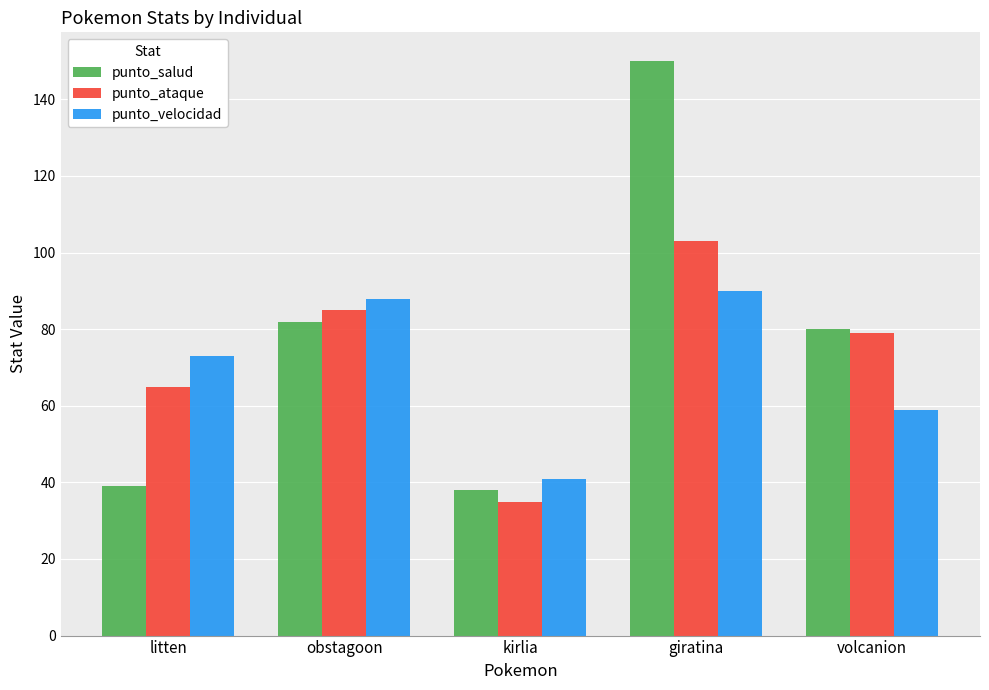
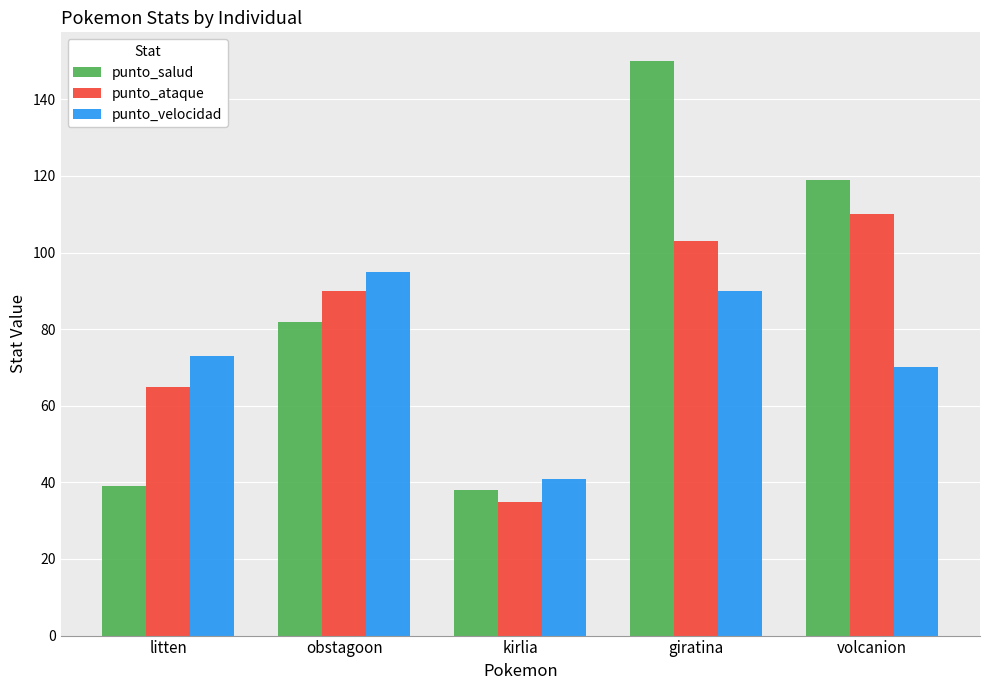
punto_ataque, obstagoon: 85 -> 90
punto_velocidad, obstagoon: 88 -> 95
punto_salud, volcanion: 80 -> 119
punto_ataque, volcanion: 79 -> 110
punto_velocidad, volcanion: 59 -> 70
